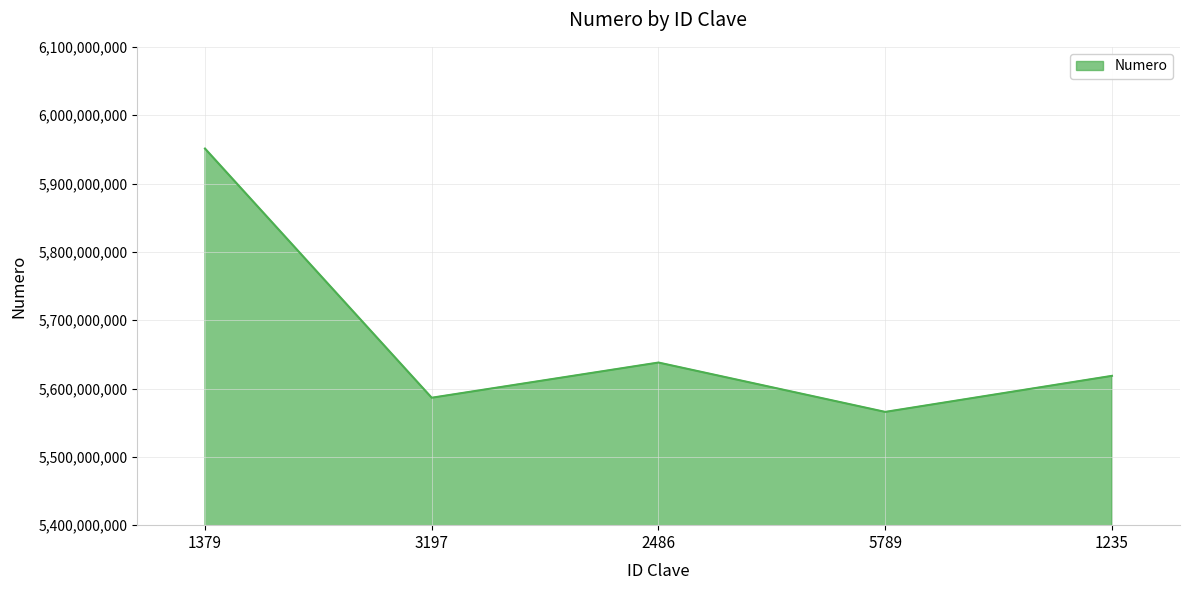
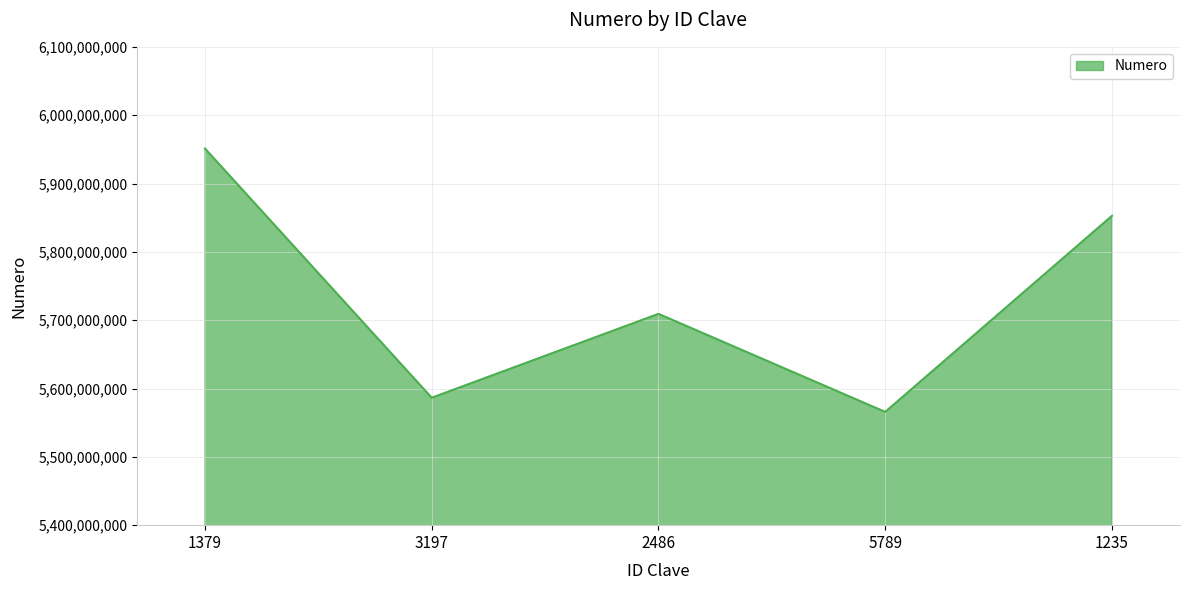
2486: 5,640,000,000 -> 5,710,000,000
1235: 5,620,000,000 -> 5,850,000,000
